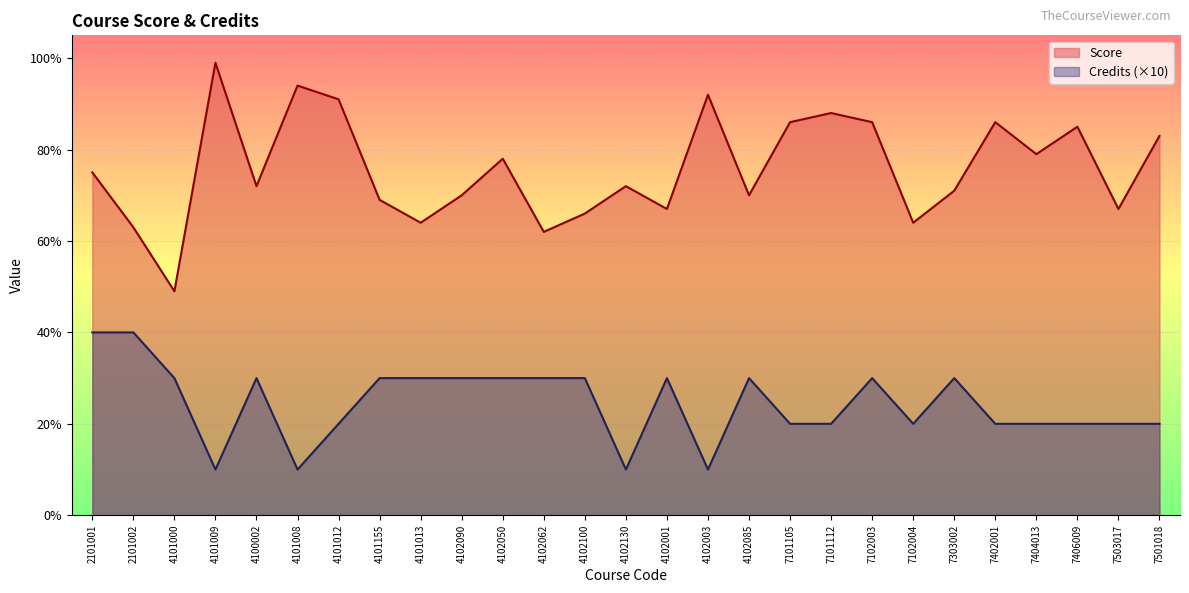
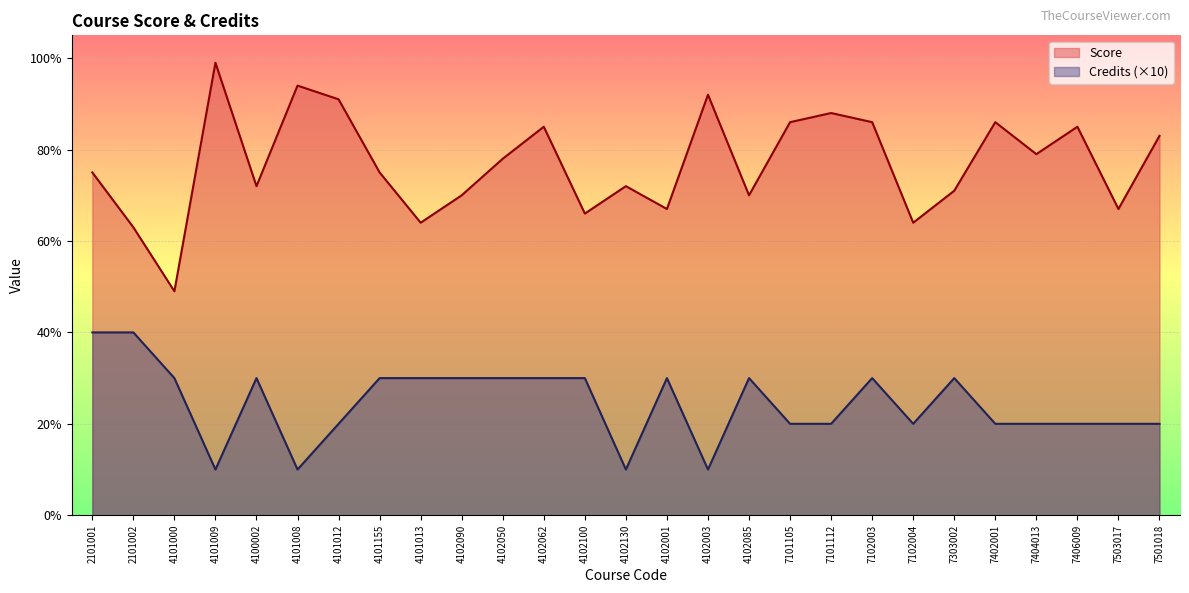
Score, 4101155: 69% -> 75%
Score, 4102062: 62% -> 85%
